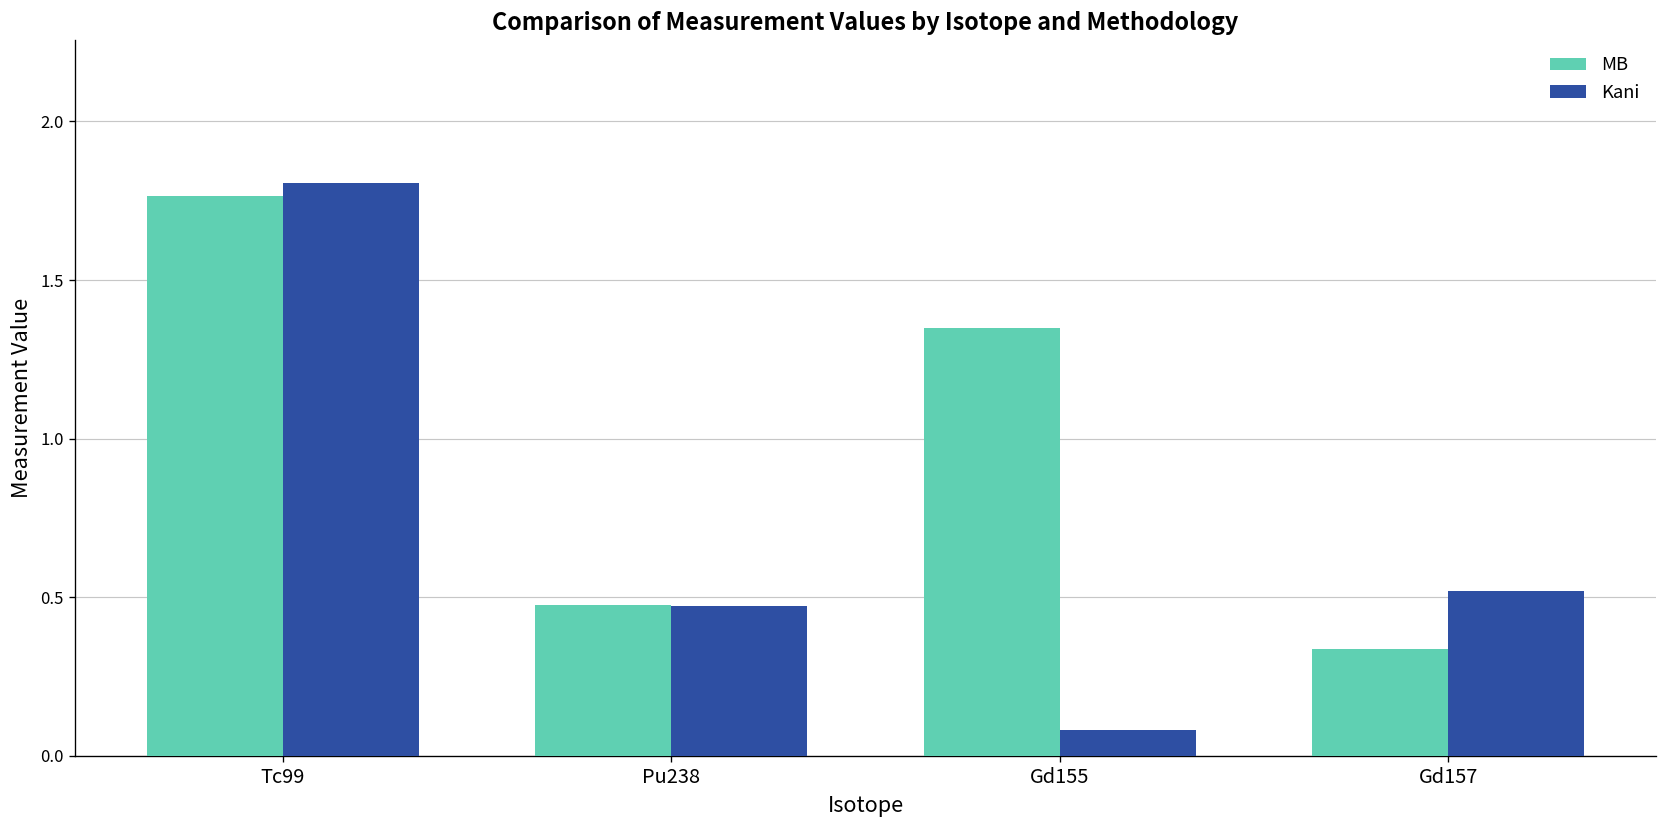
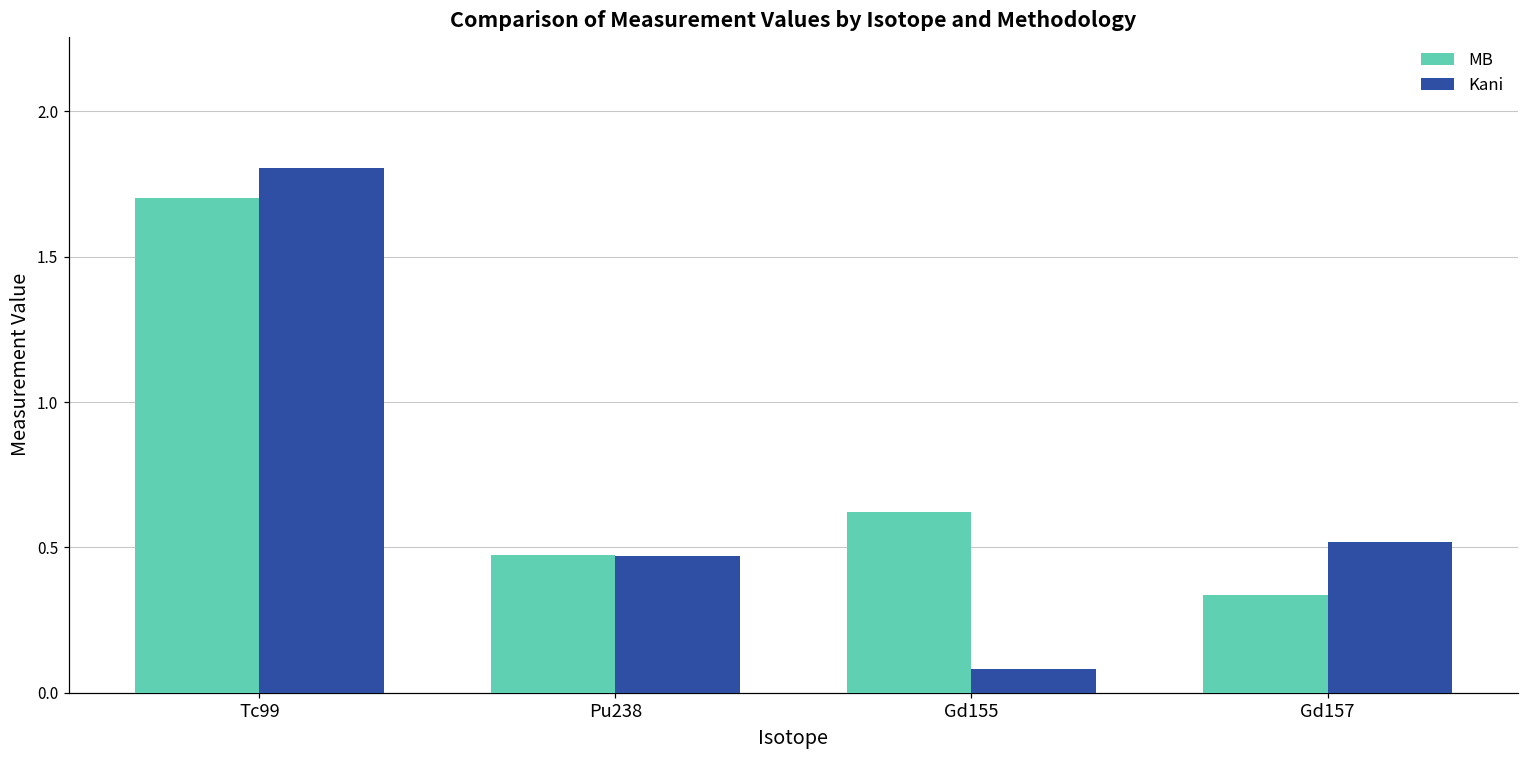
MB, Tc99: 1.76 -> 1.70
MB, Gd155: 1.35 -> 0.62
